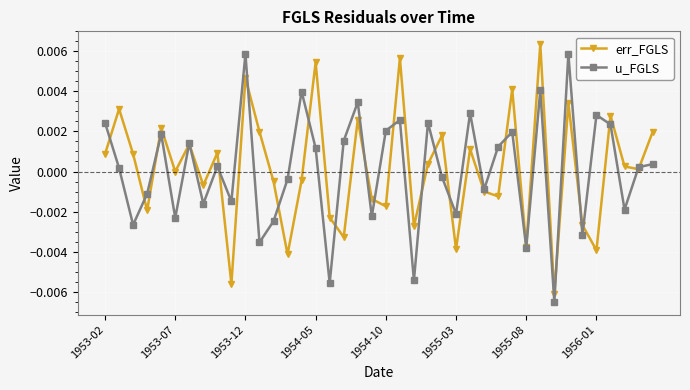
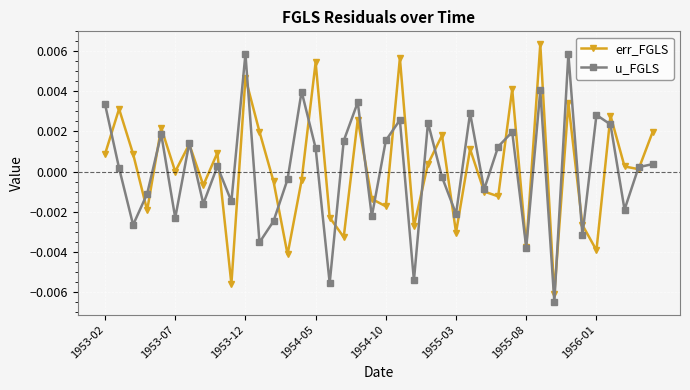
u_FGLS, 1953-02: 0.0024 -> 0.0034
u_FGLS, 1954-10: 0.0020 -> 0.0016
err_FGLS, 1955-03: -0.0039 -> -0.0030
